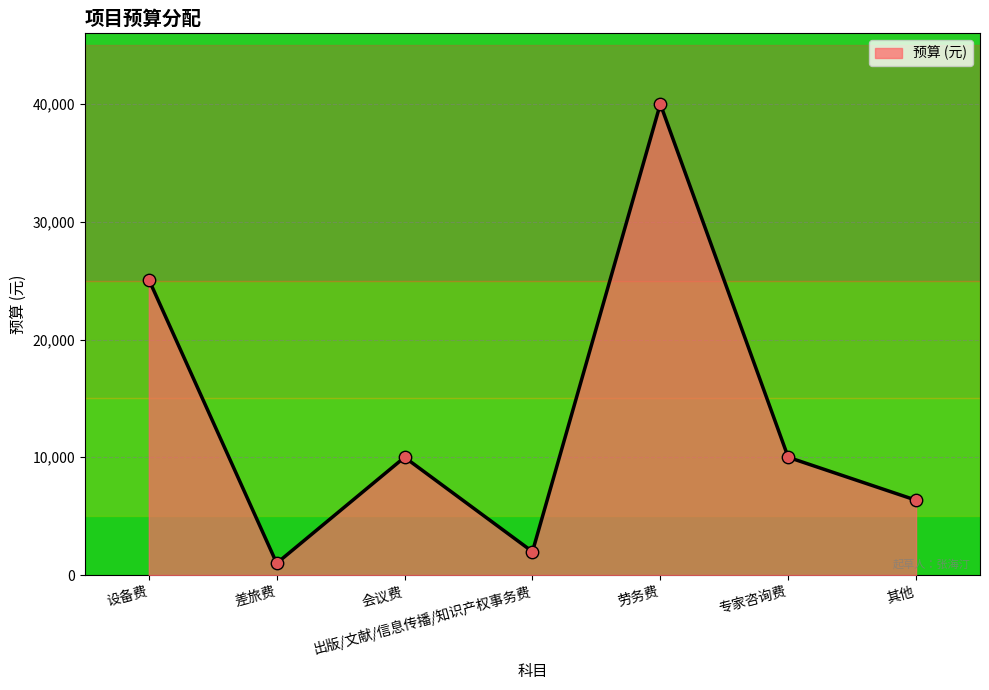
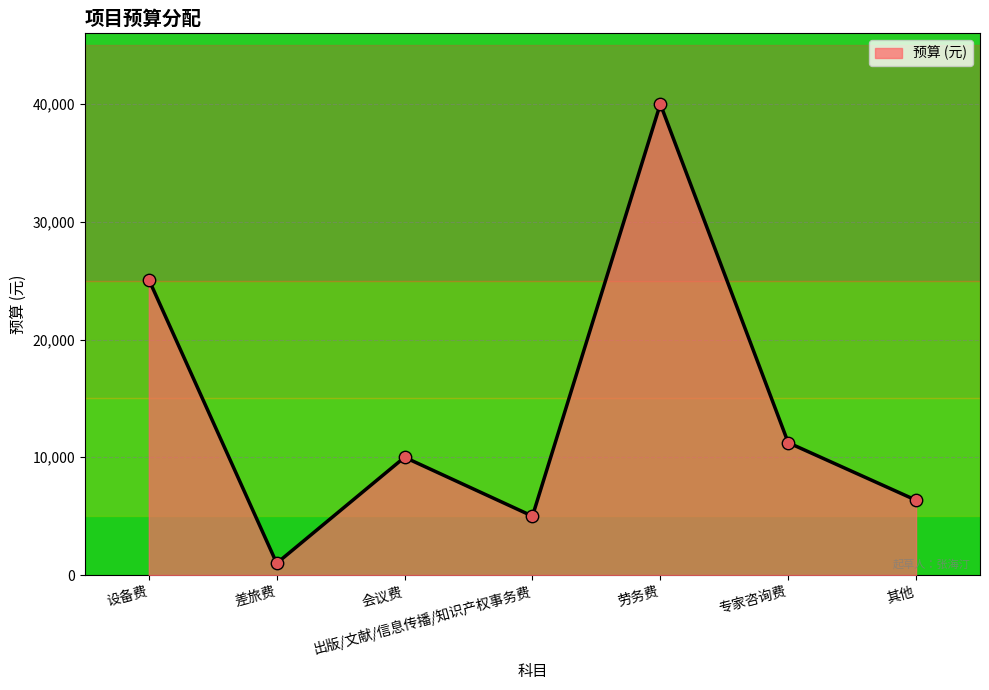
出版/文献/信息传播/知识产权事务费: 2,000 -> 5,000
专家咨询费: 10,000 -> 11,200
